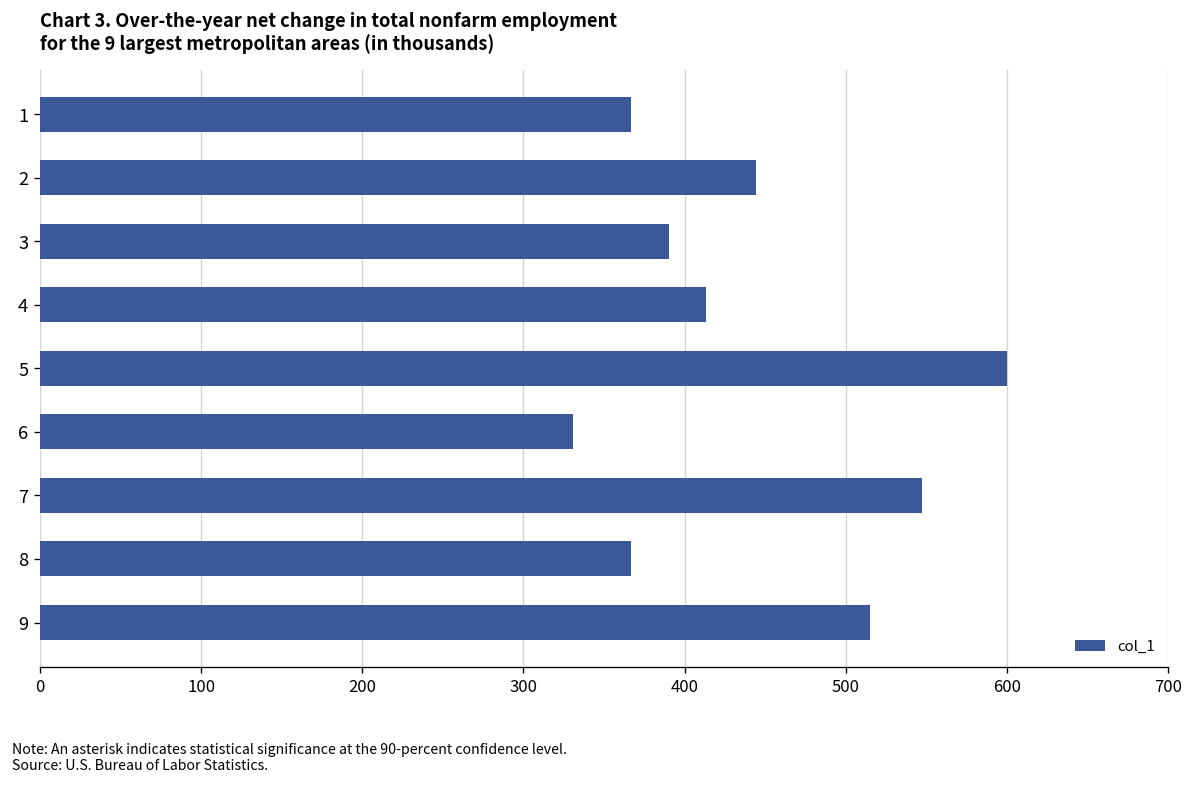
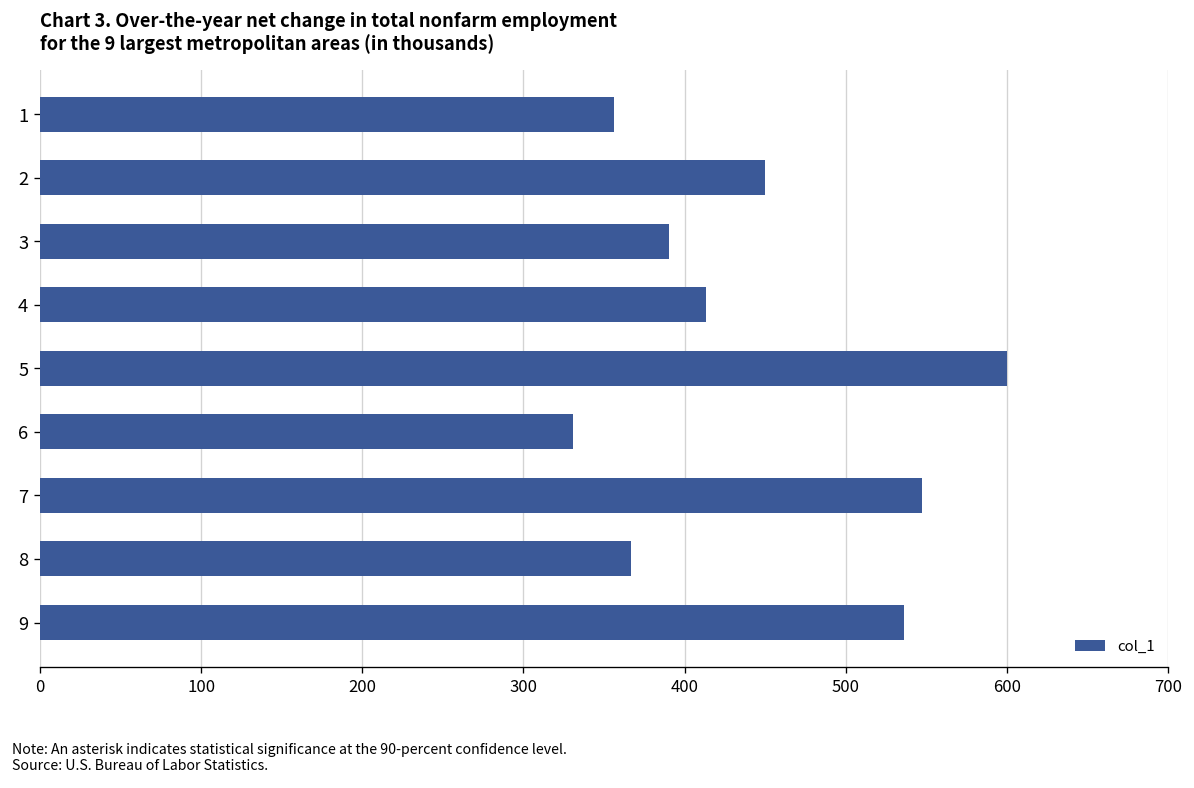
1: 367 -> 356
2: 444 -> 450
9: 515 -> 536
